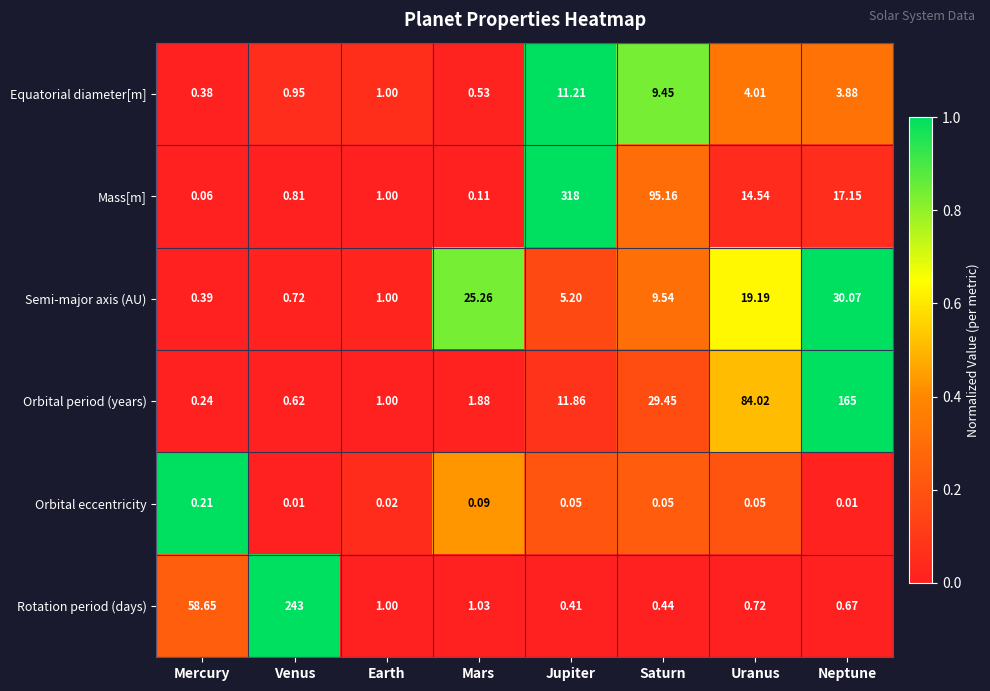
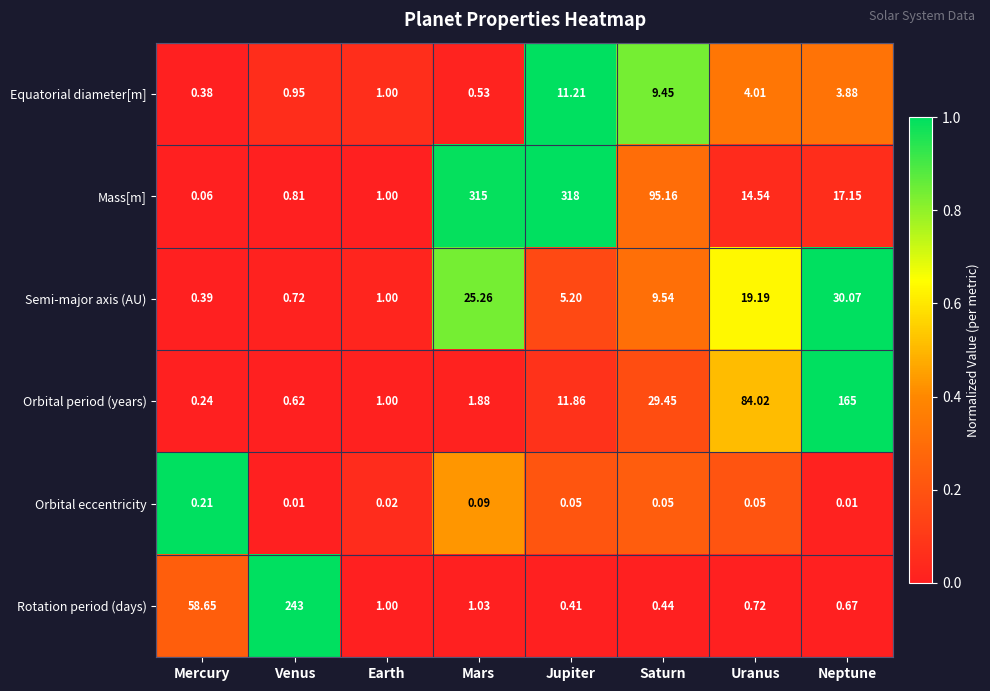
Mass[m], Mars: 0.11 -> 315
